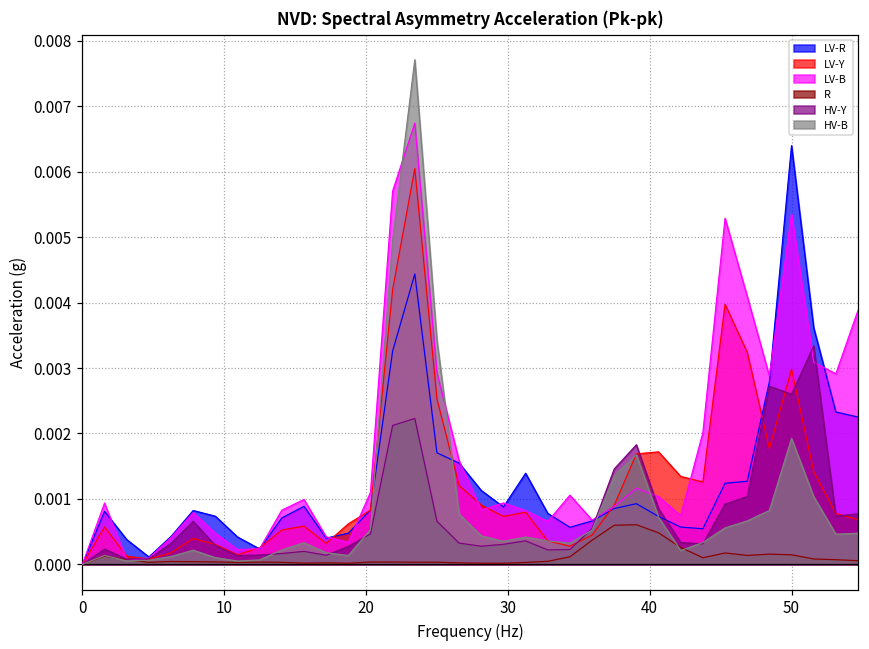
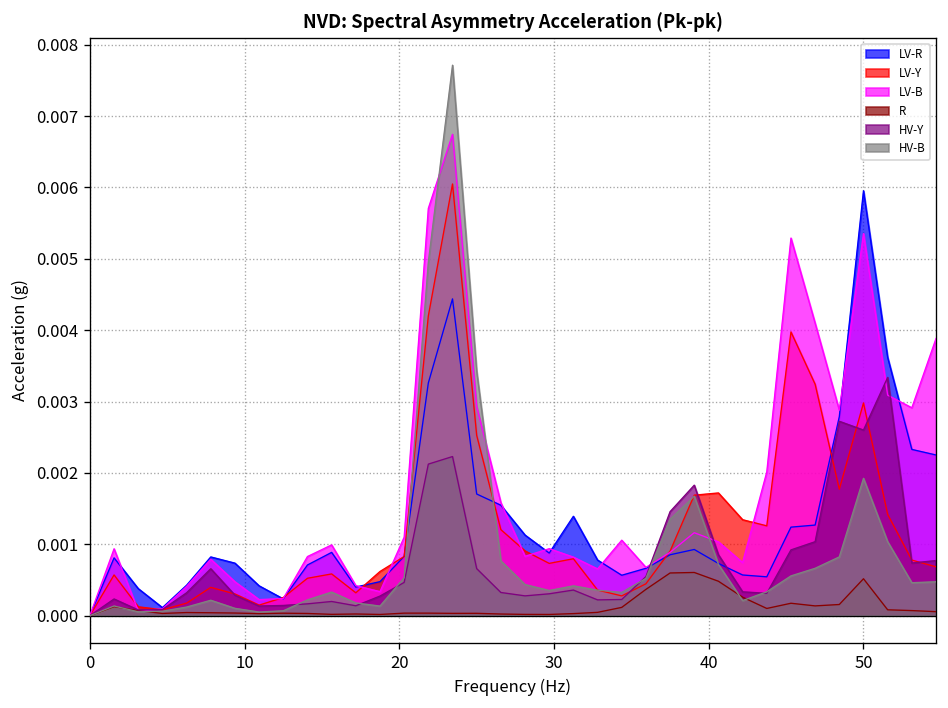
LV-R, 50: 0.0064 -> 0.0060
R, 50: 0.0001 -> 0.0005
